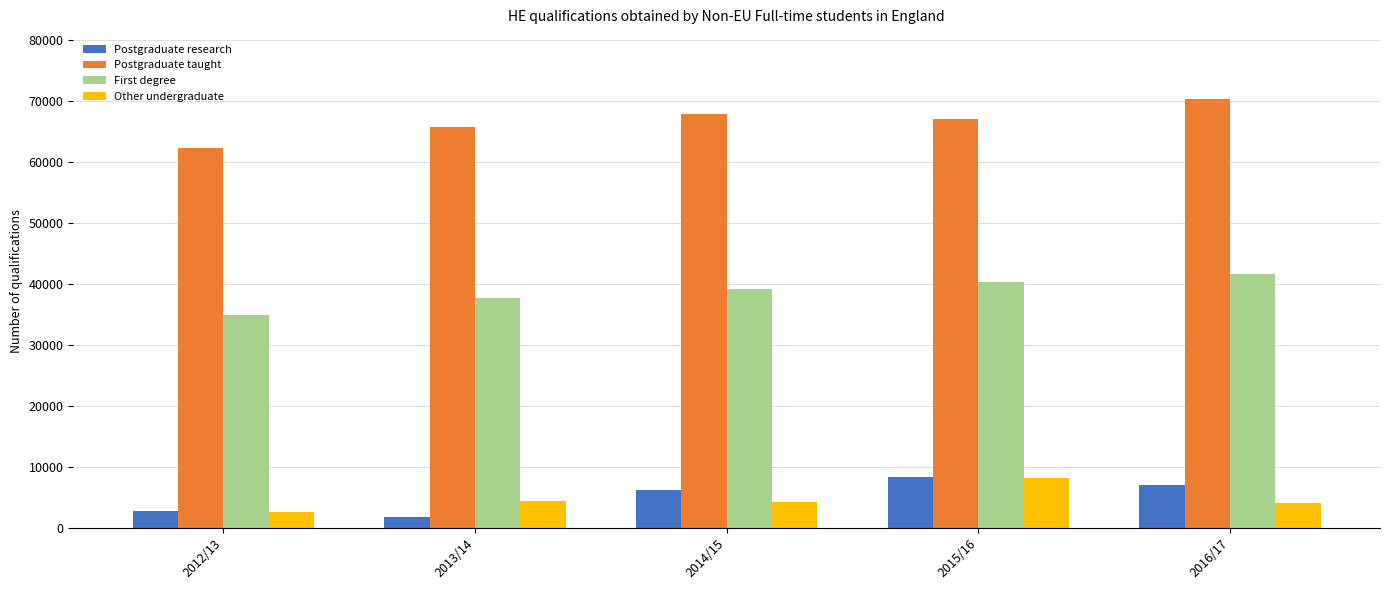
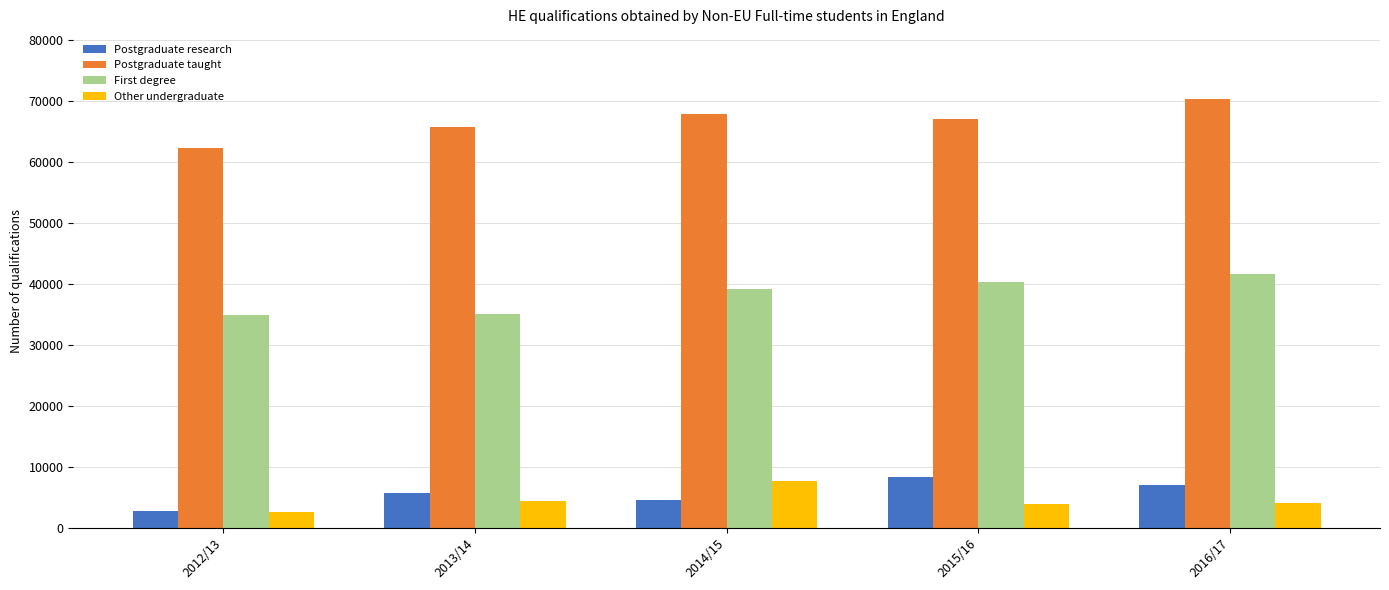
Postgraduate research, 2013/14: 2000 -> 6000
First degree, 2013/14: 38000 -> 35000
Postgraduate research, 2014/15: 6000 -> 5000
Other undergraduate, 2014/15: 4000 -> 8000
Other undergraduate, 2015/16: 8000 -> 4000
